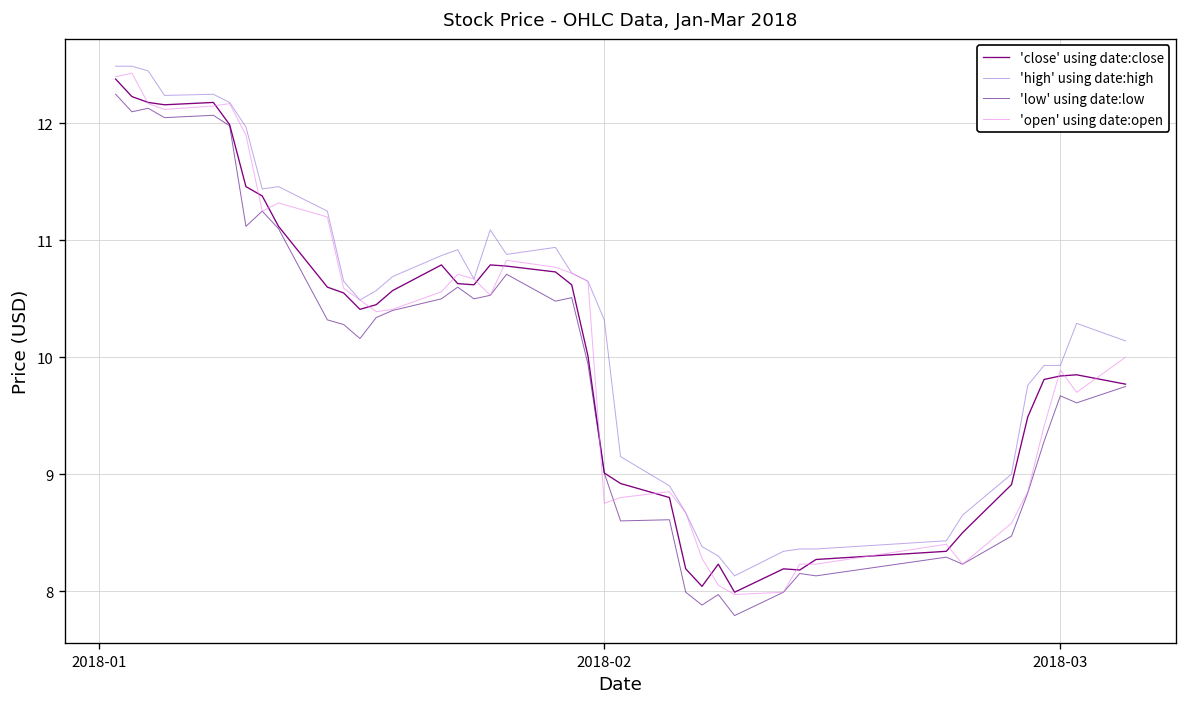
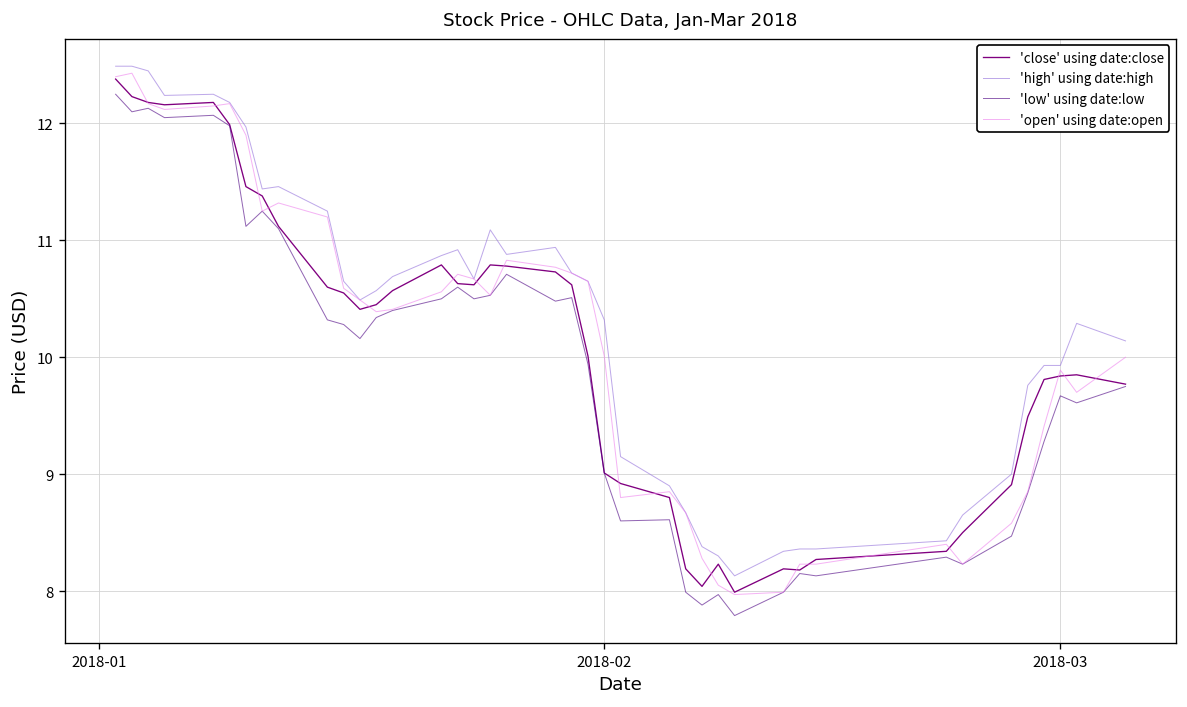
'open' using date:open, 2018-02: 8.8 -> 10.0
